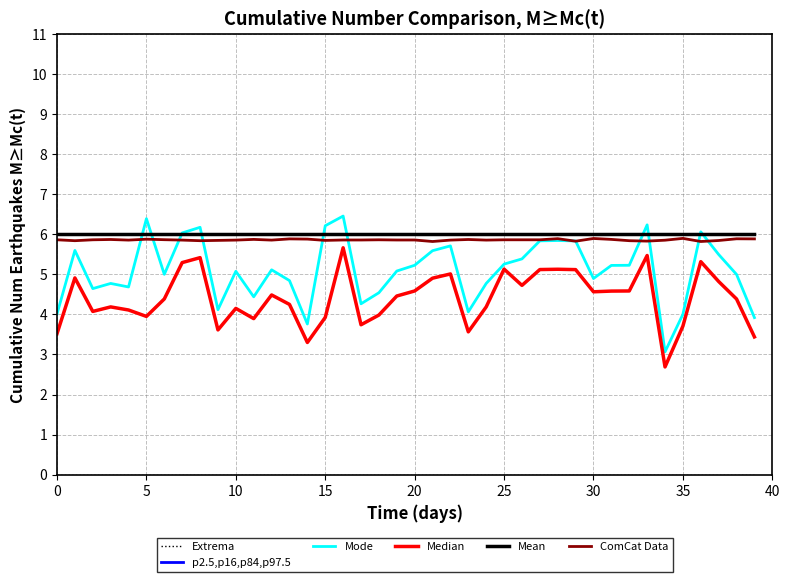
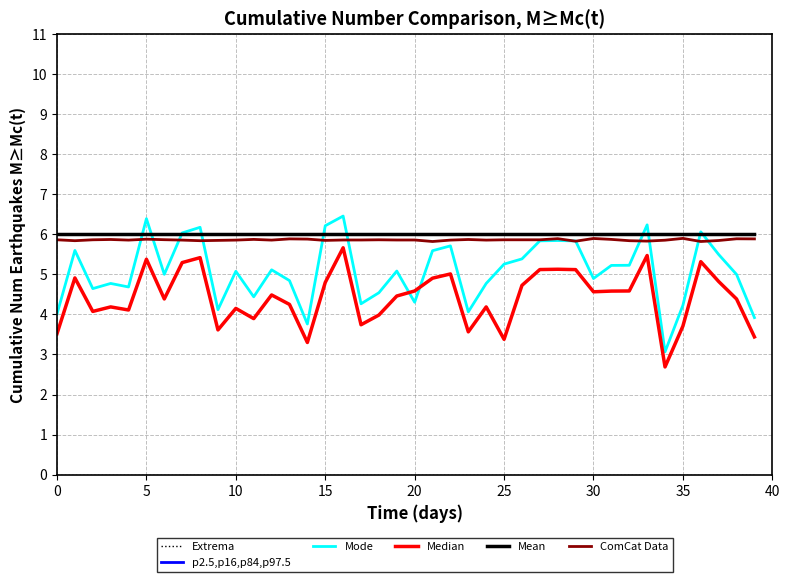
Median, 5: 4.0 -> 5.4
Median, 15: 3.9 -> 4.8
Mode, 20: 5.2 -> 4.3
Median, 25: 5.1 -> 3.4
Mode, 35: 4.0 -> 4.2
